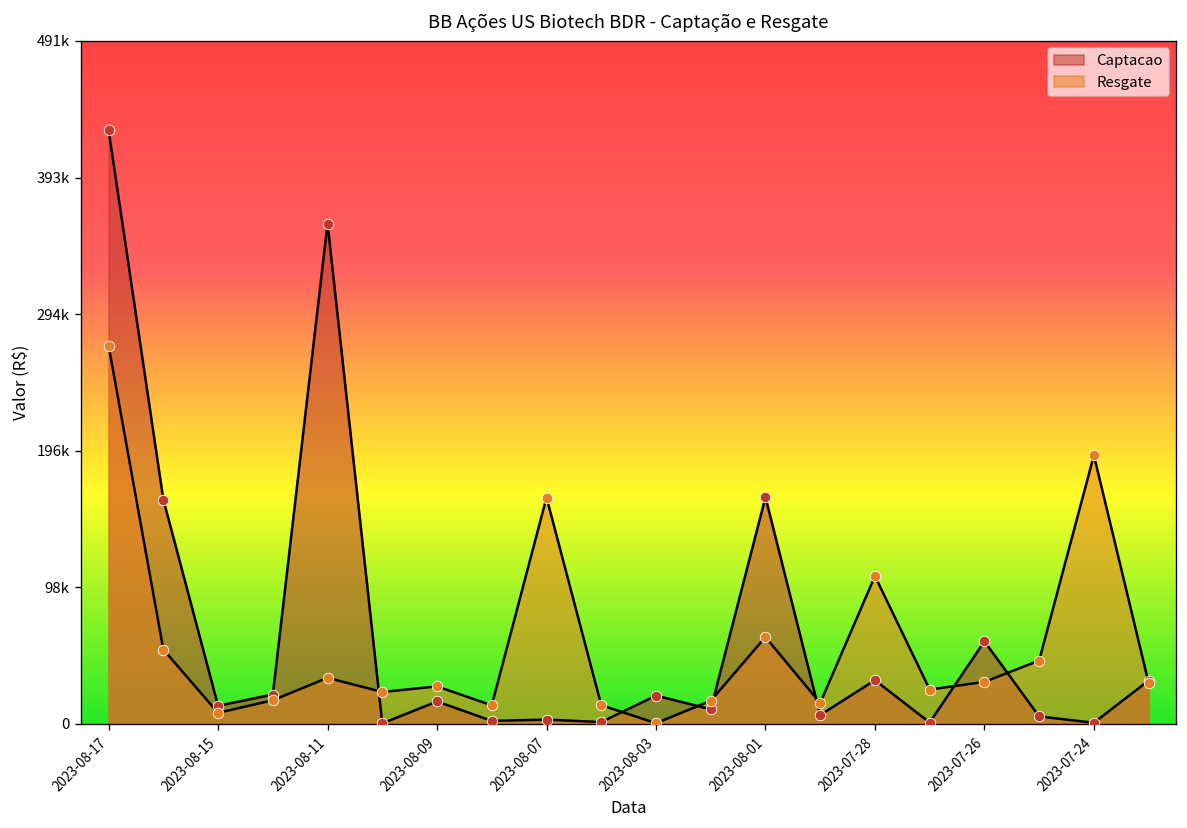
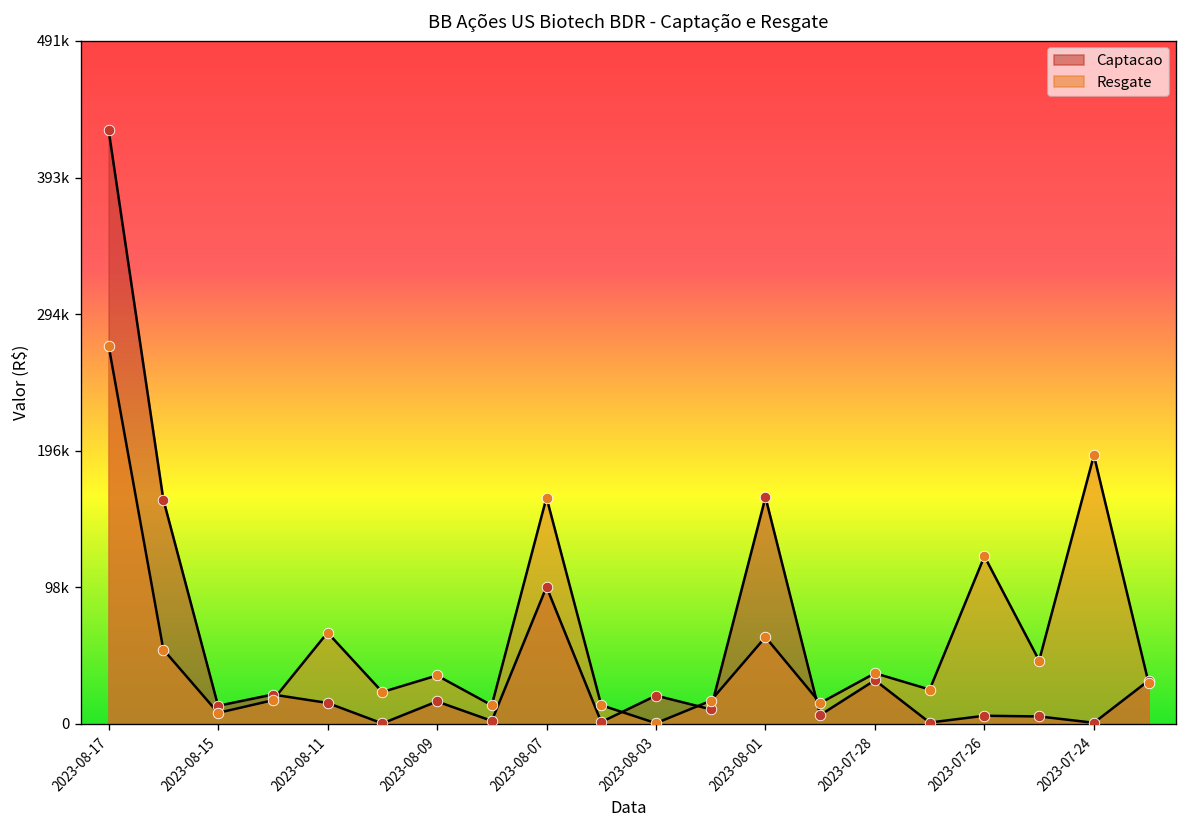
Captacao, 2023-08-11: 360000 -> 15000
Resgate, 2023-08-11: 33000 -> 66000
Resgate, 2023-08-09: 27000 -> 35000
Captacao, 2023-08-07: 3000 -> 99000
Resgate, 2023-07-28: 106000 -> 36000
Captacao, 2023-07-26: 59000 -> 6000
Resgate, 2023-07-26: 30000 -> 121000
